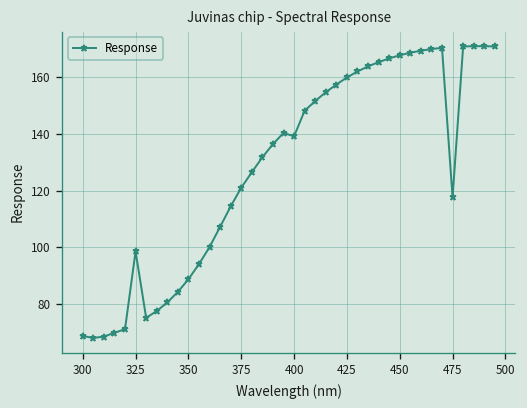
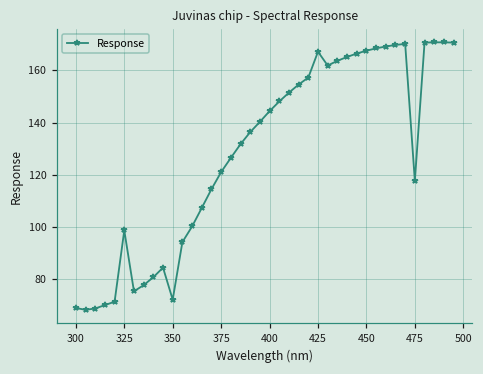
350: 89 -> 72
400: 139 -> 144
425: 160 -> 167
